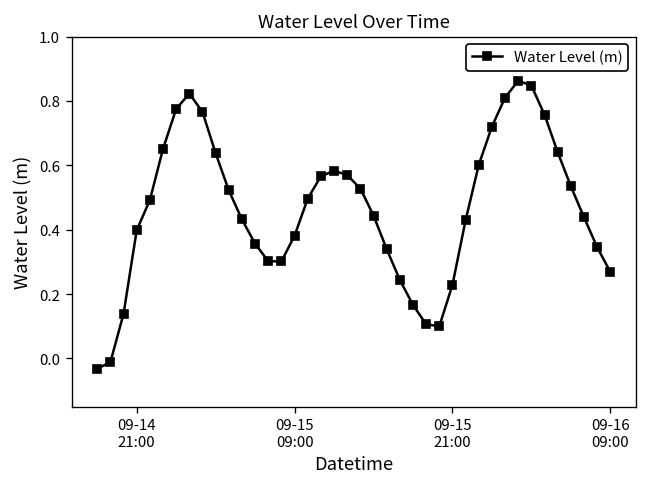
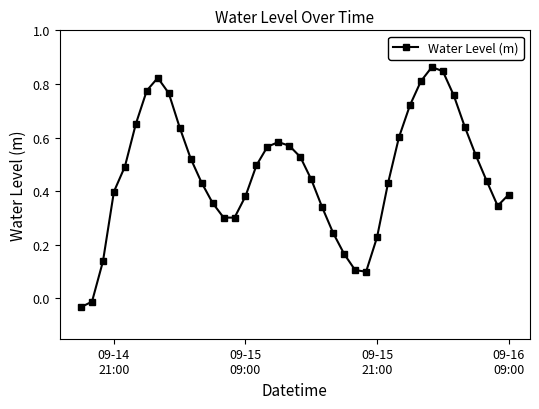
09-16 09:00: 0.27 -> 0.39
